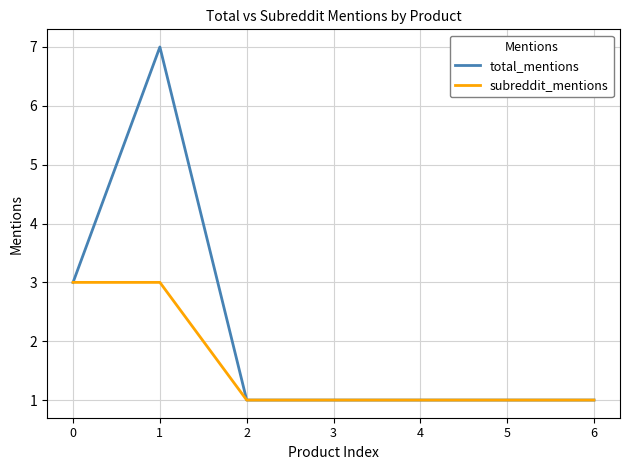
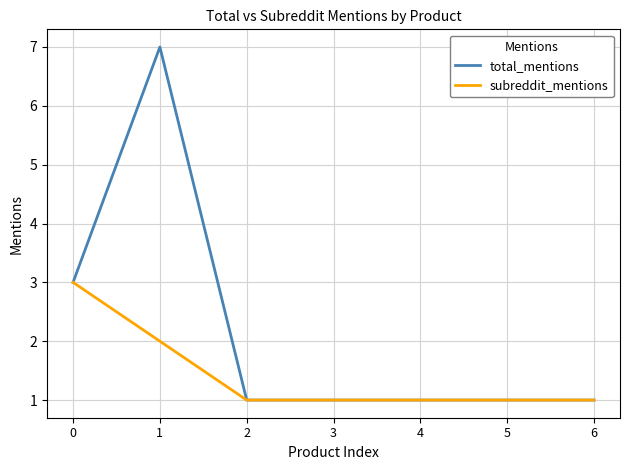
subreddit_mentions, 1: 3 -> 2
